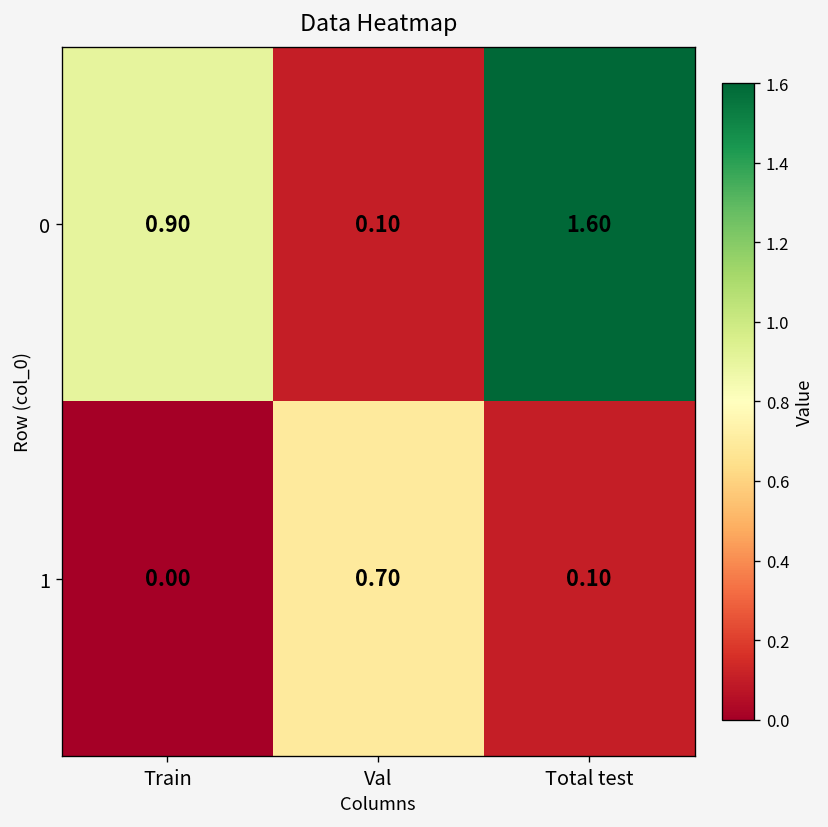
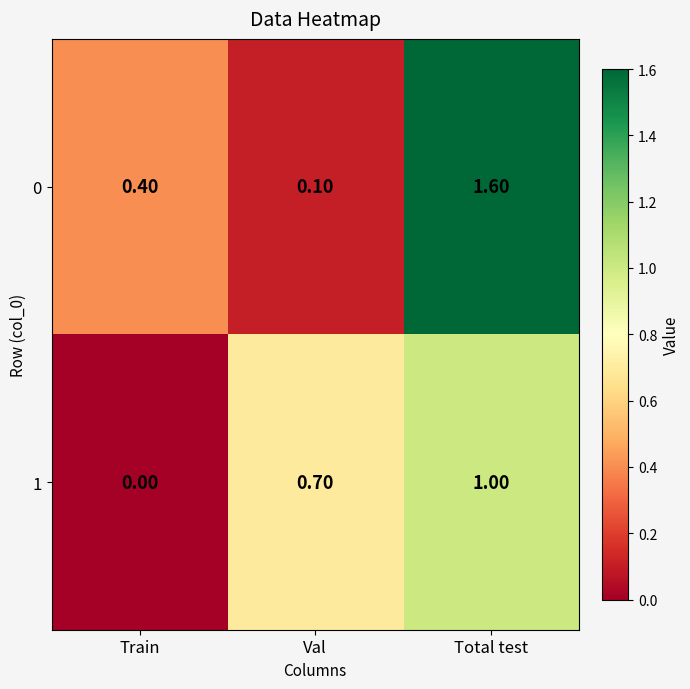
0, Train: 0.90 -> 0.40
1, Total test: 0.10 -> 1.00
